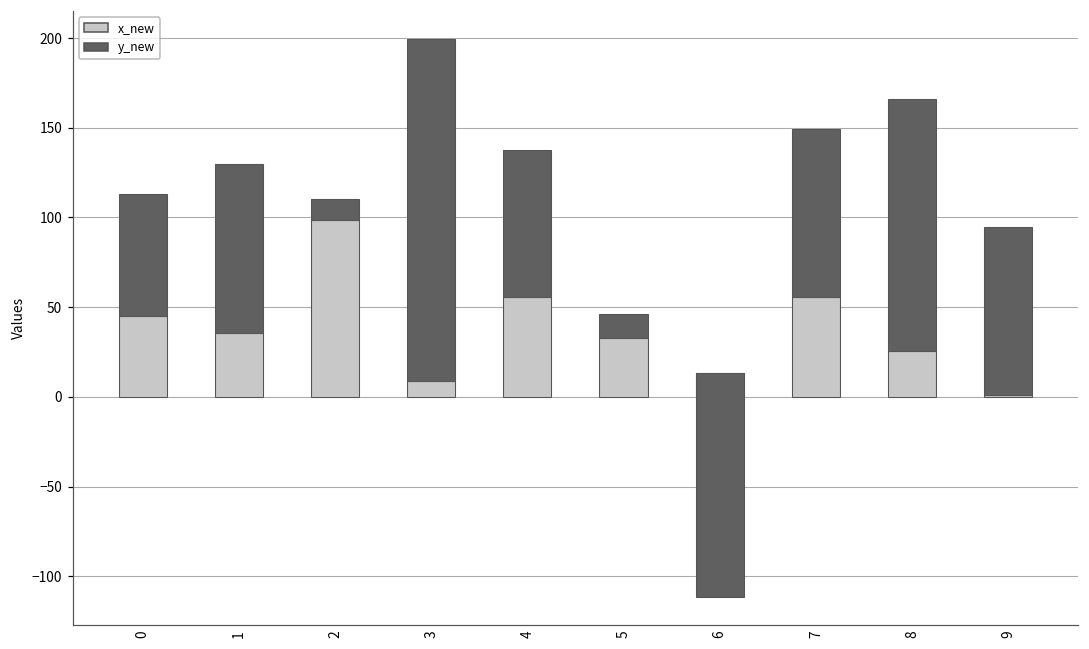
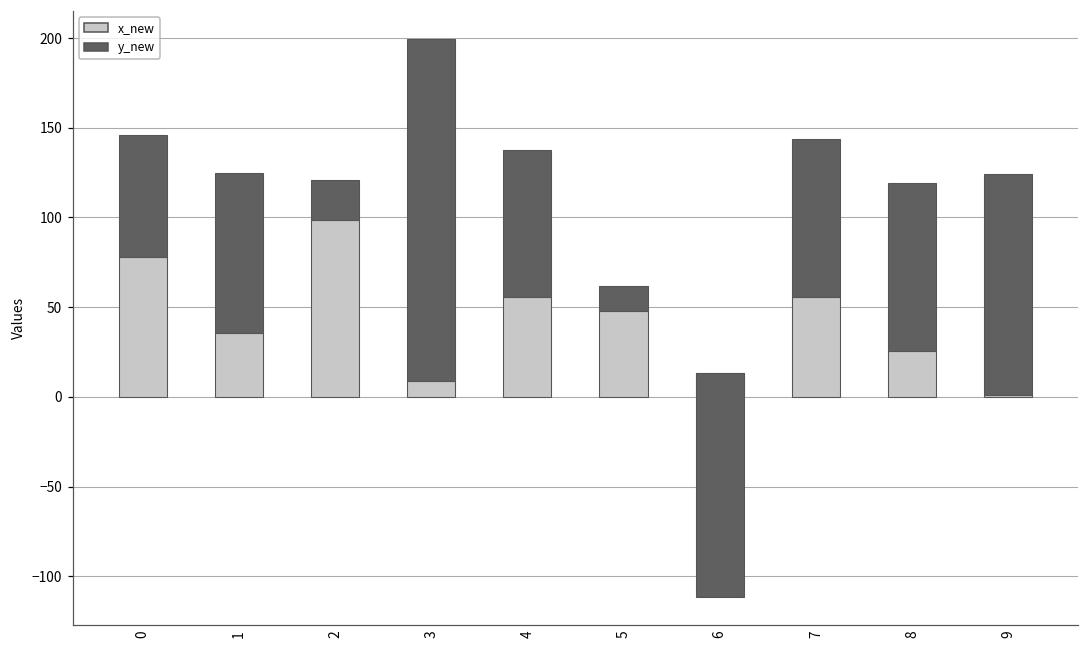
x_new, 0: 45 -> 78
y_new, 1: 94 -> 89
y_new, 2: 12 -> 22
x_new, 5: 33 -> 48
y_new, 7: 94 -> 88
y_new, 8: 140 -> 93
y_new, 9: 93 -> 123
